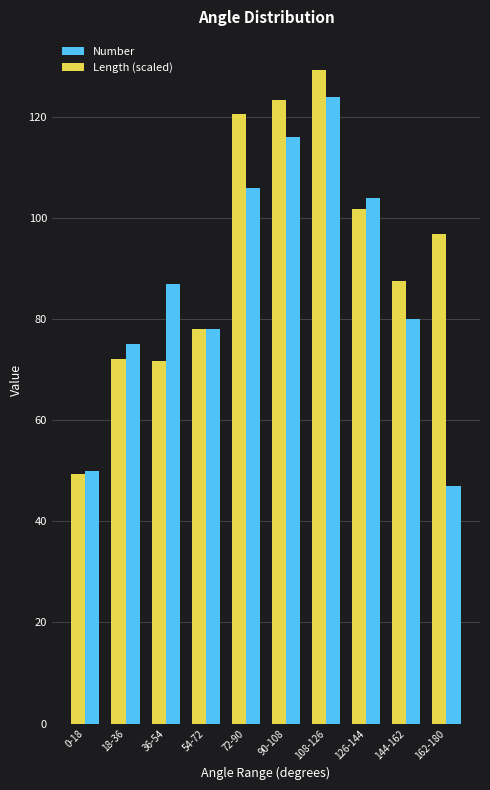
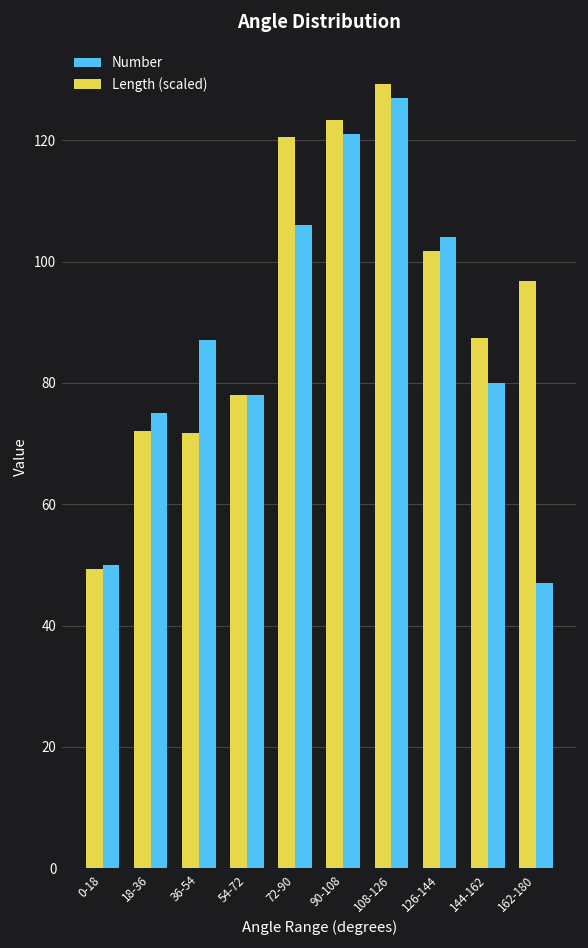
Number, 90-108: 116 -> 121
Number, 108-126: 124 -> 127
